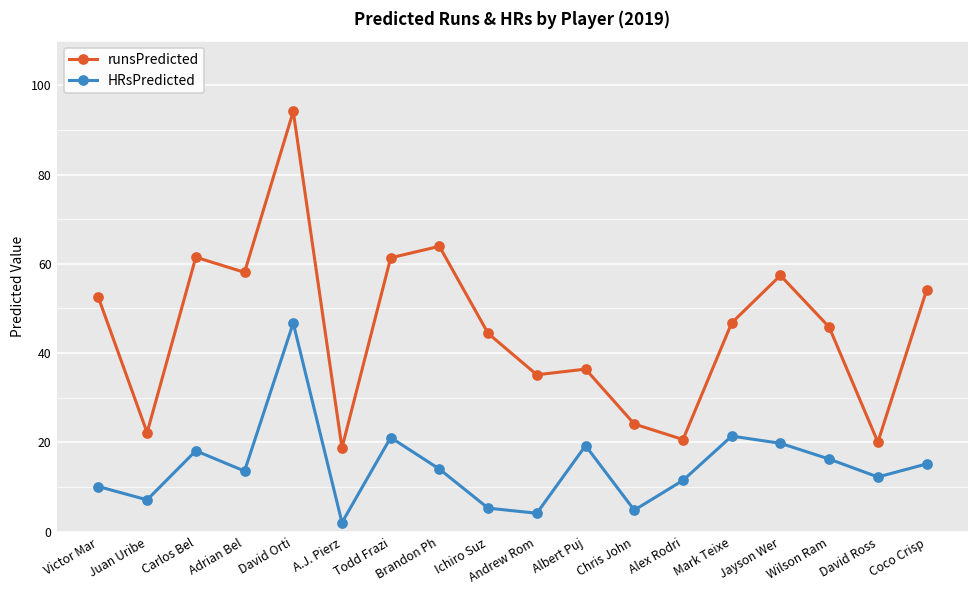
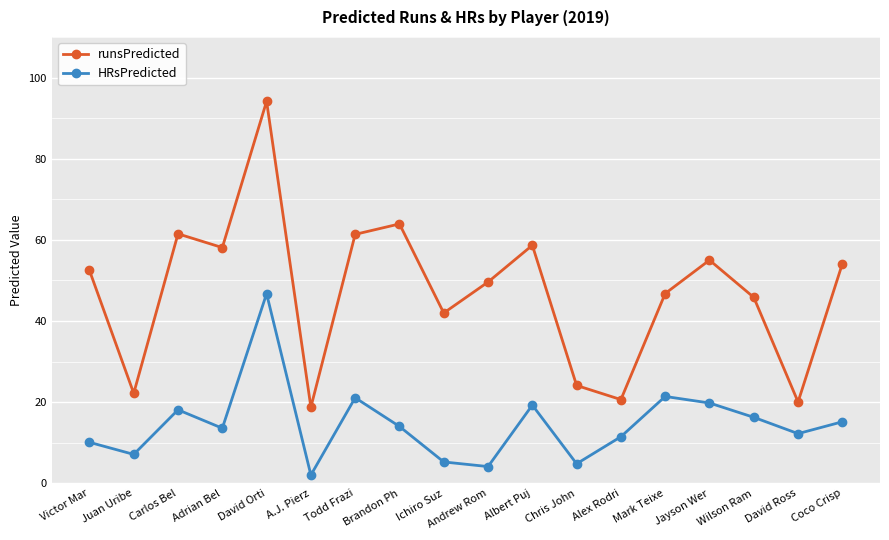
runsPredicted, Ichiro Suz: 44 -> 42
runsPredicted, Andrew Rom: 35 -> 50
runsPredicted, Albert Puj: 36 -> 59
runsPredicted, Jayson Wer: 57 -> 55
